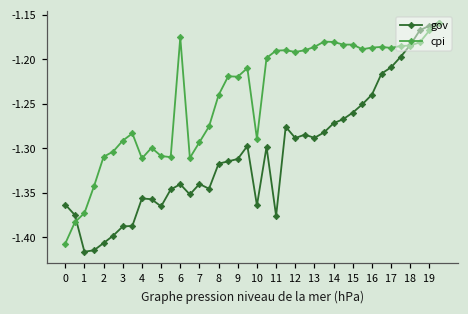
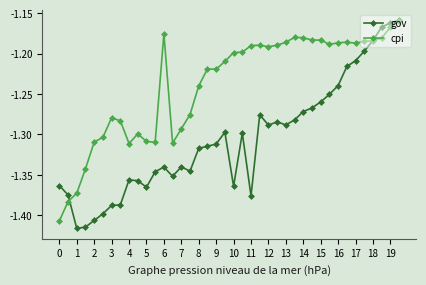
cpi, 3: -1.29 -> -1.28
cpi, 10: -1.29 -> -1.20
